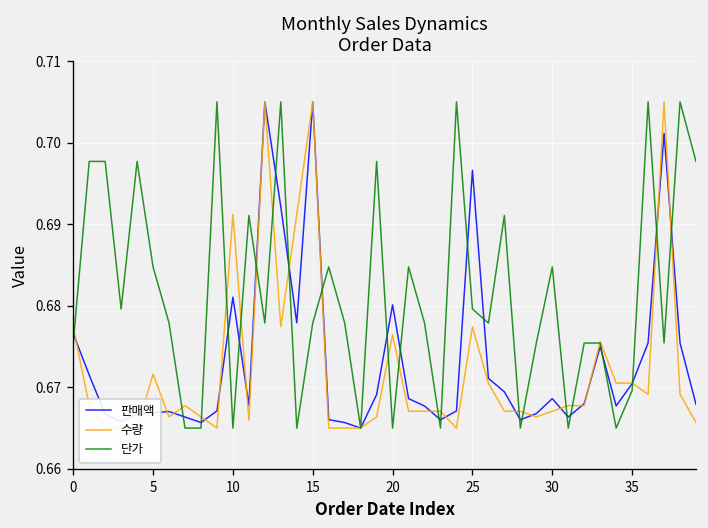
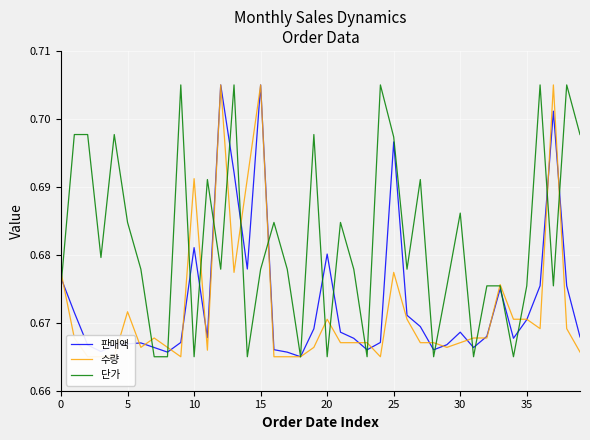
수량, 20: 0.676 -> 0.671
단가, 25: 0.680 -> 0.697
단가, 30: 0.685 -> 0.686
단가, 35: 0.670 -> 0.675
